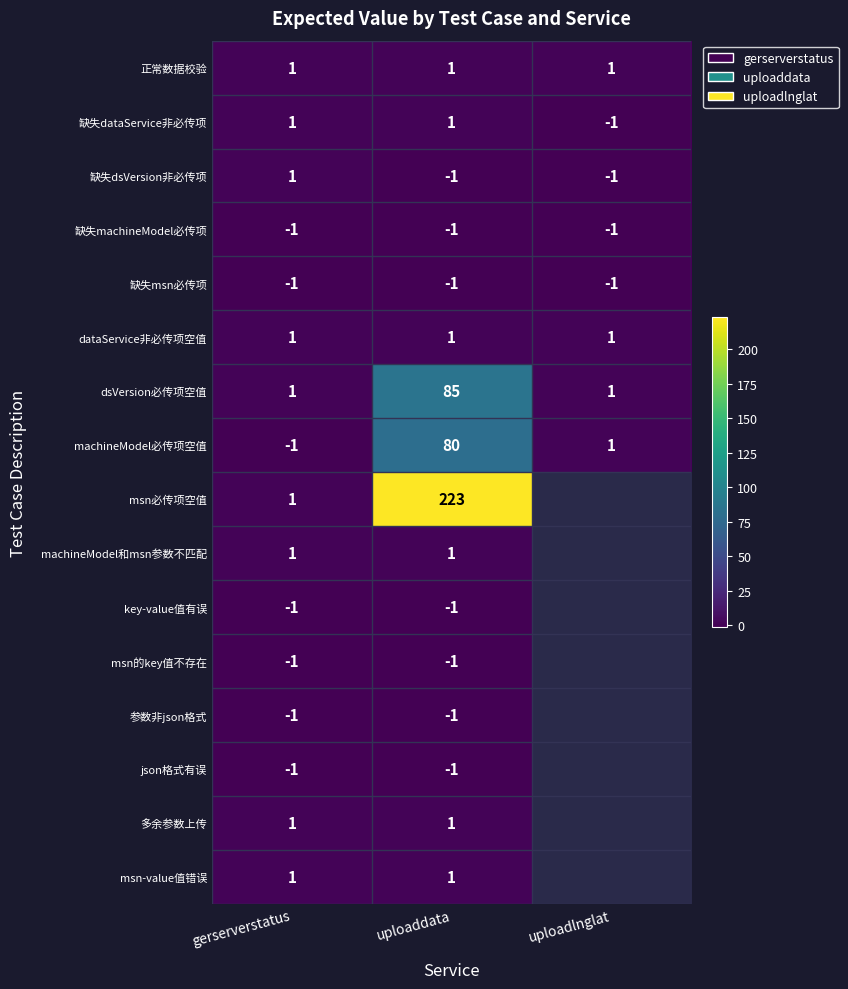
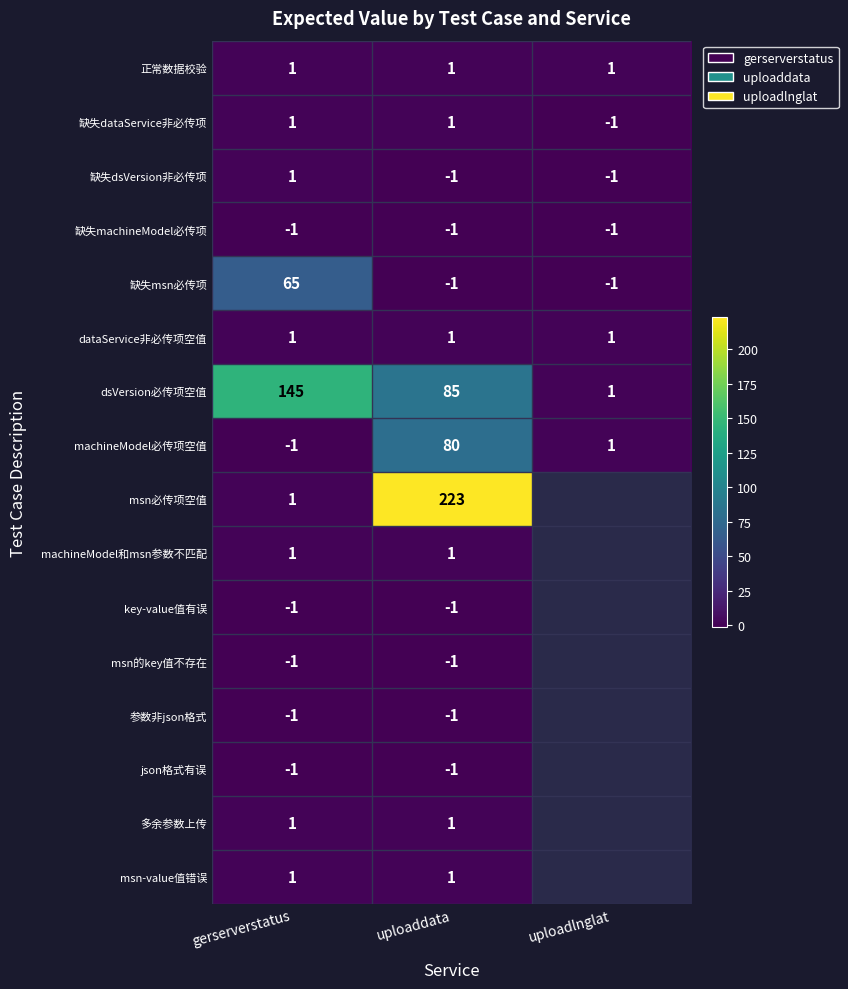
缺失msn必传项, gerserverstatus: -1 -> 65
dsVersion必传项空值, gerserverstatus: 1 -> 145
